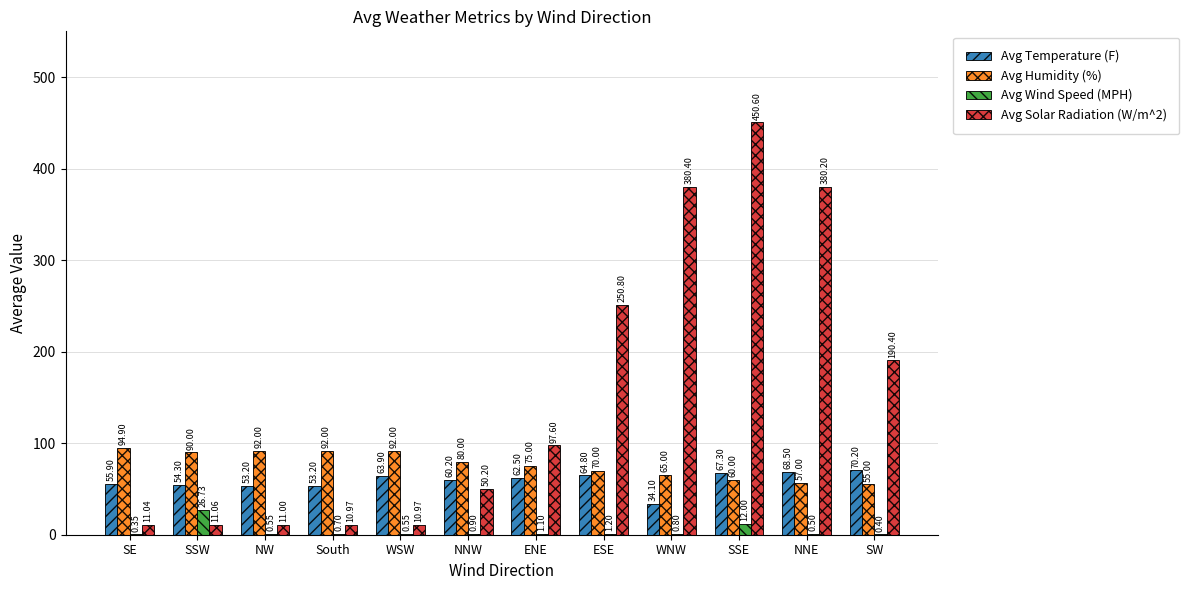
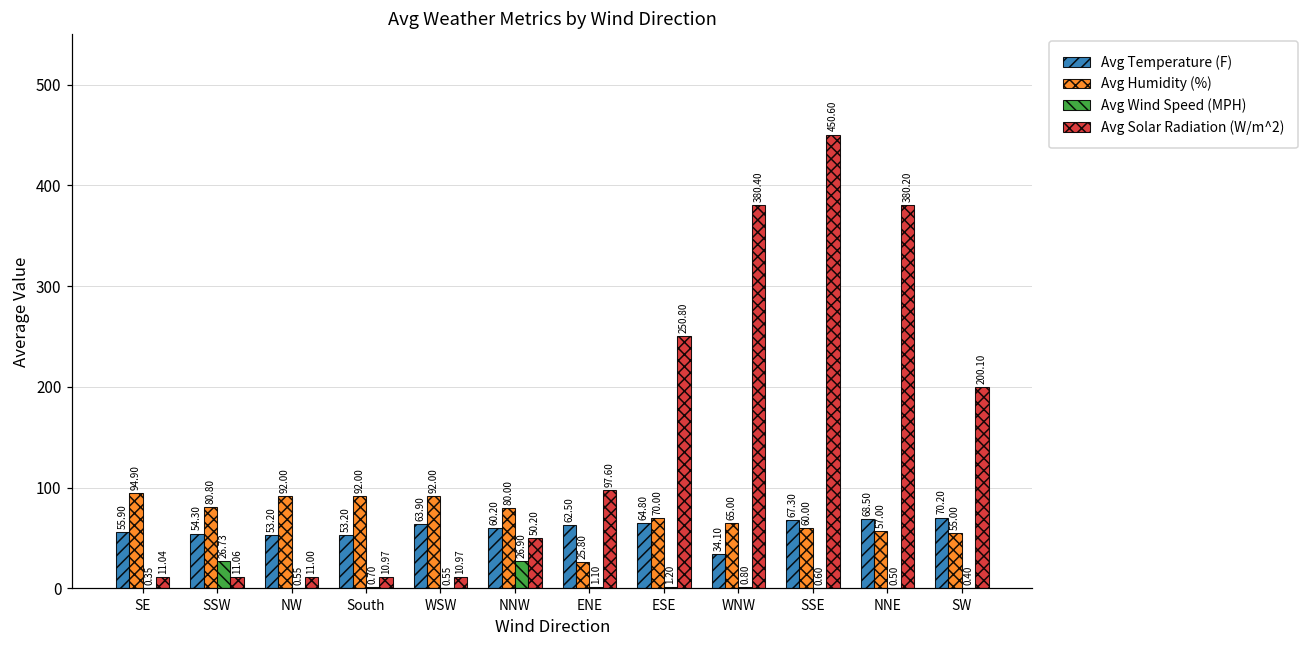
Avg Humidity (%), SSW: 90.00 -> 80.80
Avg Wind Speed (MPH), NNW: 0.90 -> 26.90
Avg Humidity (%), ENE: 75.00 -> 25.80
Avg Wind Speed (MPH), SSE: 12.00 -> 0.60
Avg Solar Radiation (W/m^2), SW: 190.40 -> 200.10
